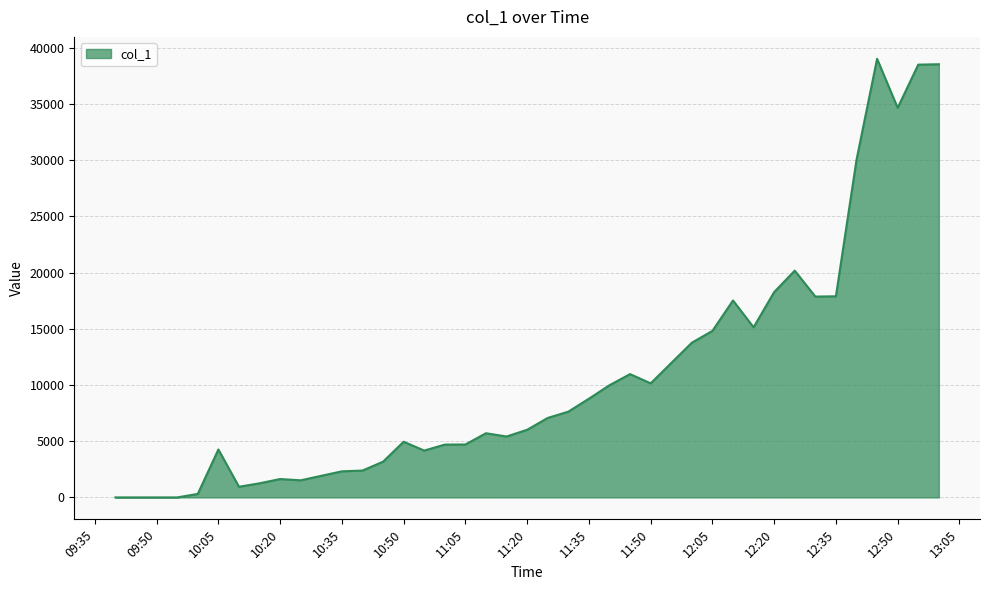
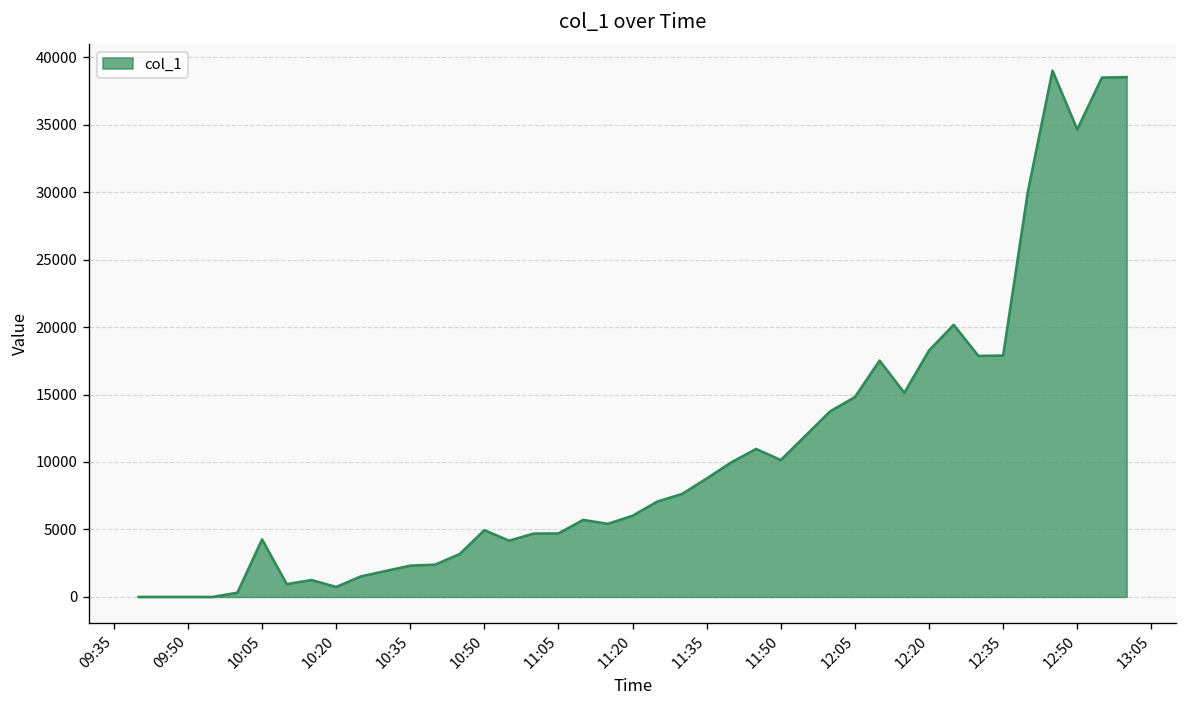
10:20: 1600 -> 700
